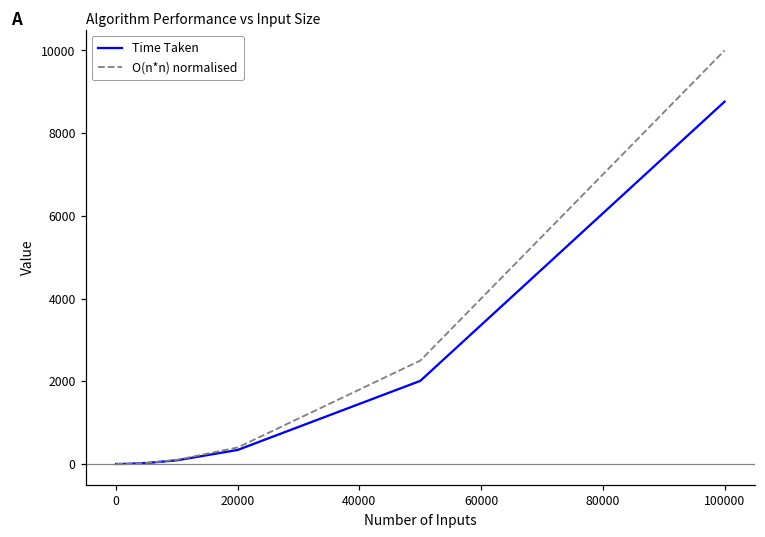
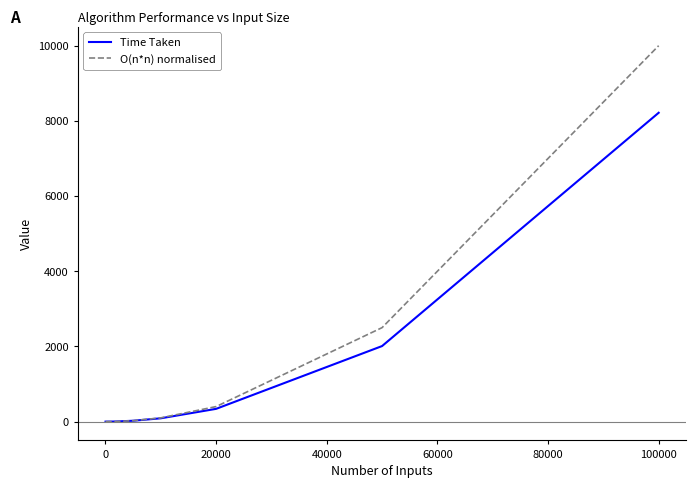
Time Taken, 100000: 8800 -> 8200
